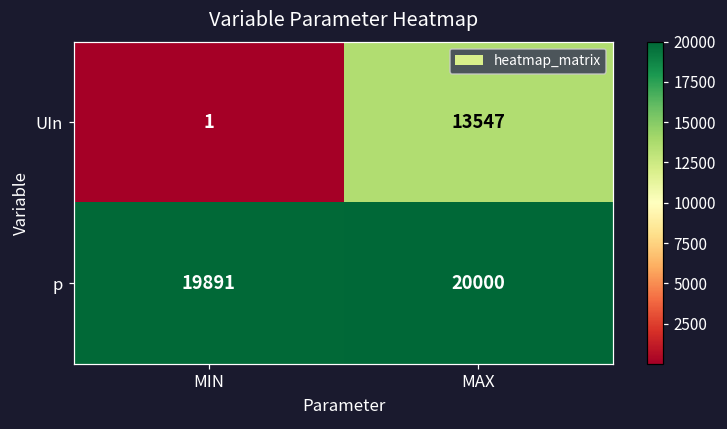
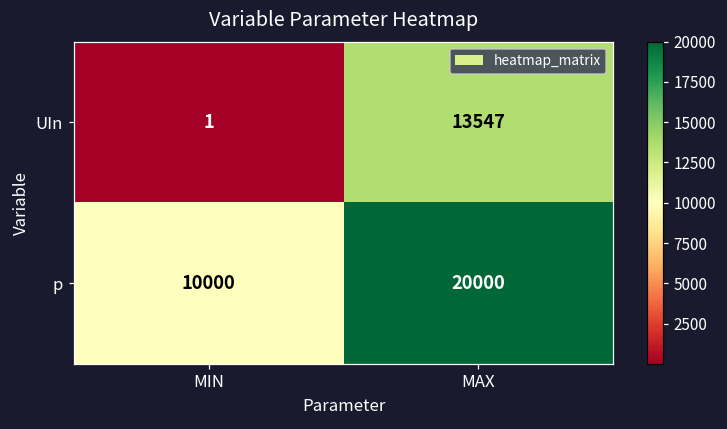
p, MIN: 19891 -> 10000
